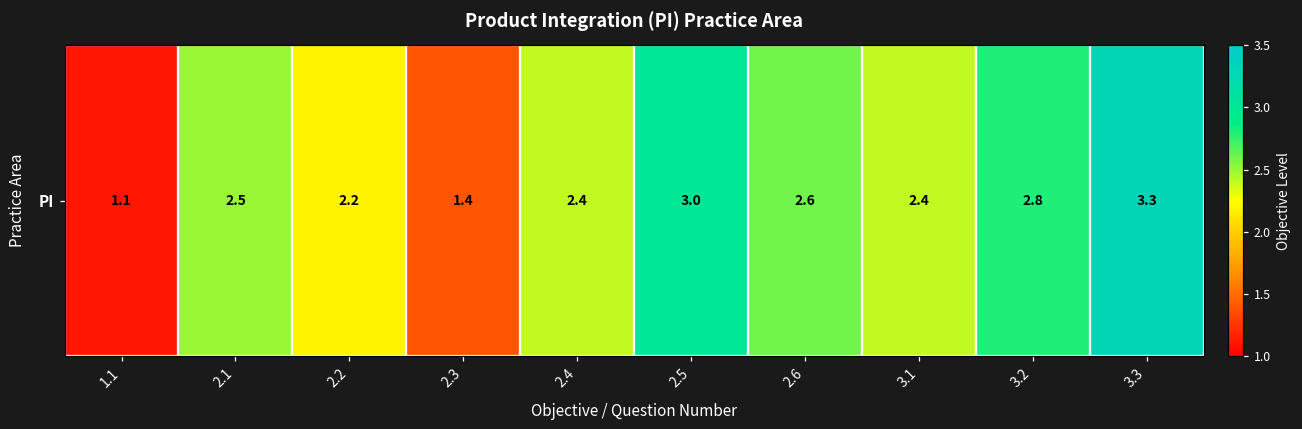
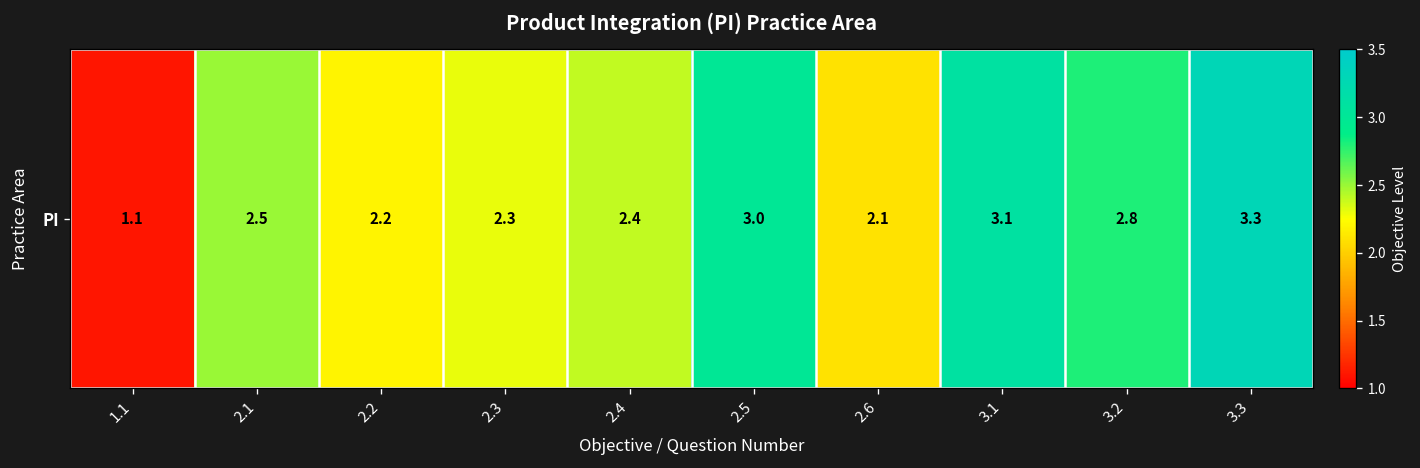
PI, 2.3: 1.4 -> 2.3
PI, 2.6: 2.6 -> 2.1
PI, 3.1: 2.4 -> 3.1
